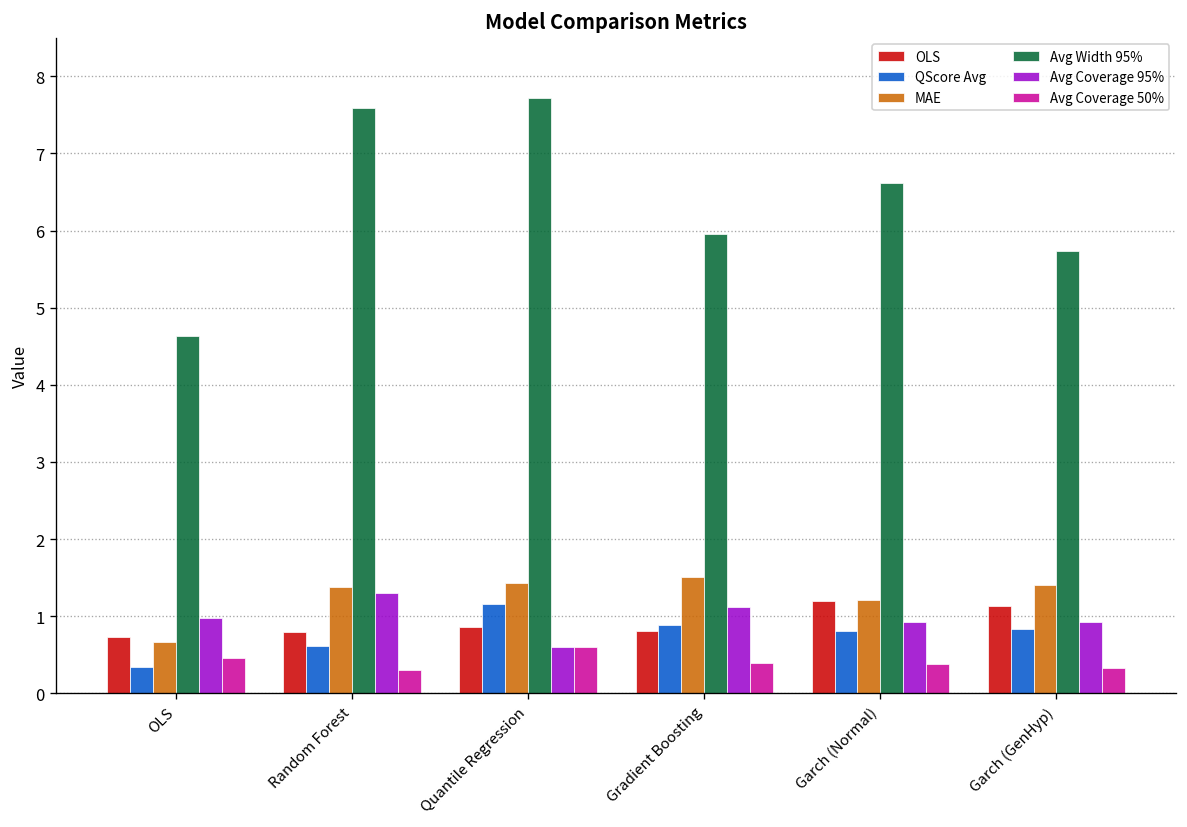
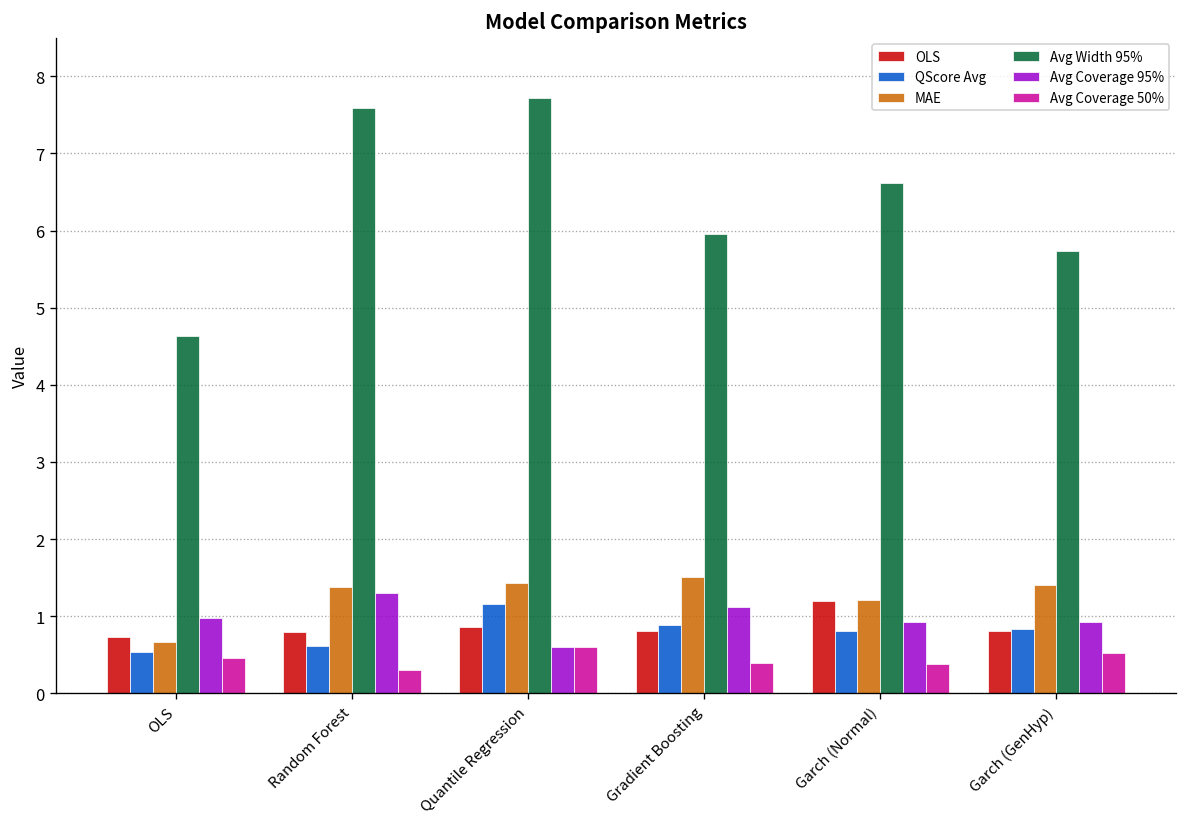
QScore Avg, OLS: 0.3 -> 0.5
OLS, Garch (GenHyp): 1.1 -> 0.8
Avg Coverage 50%, Garch (GenHyp): 0.3 -> 0.5
